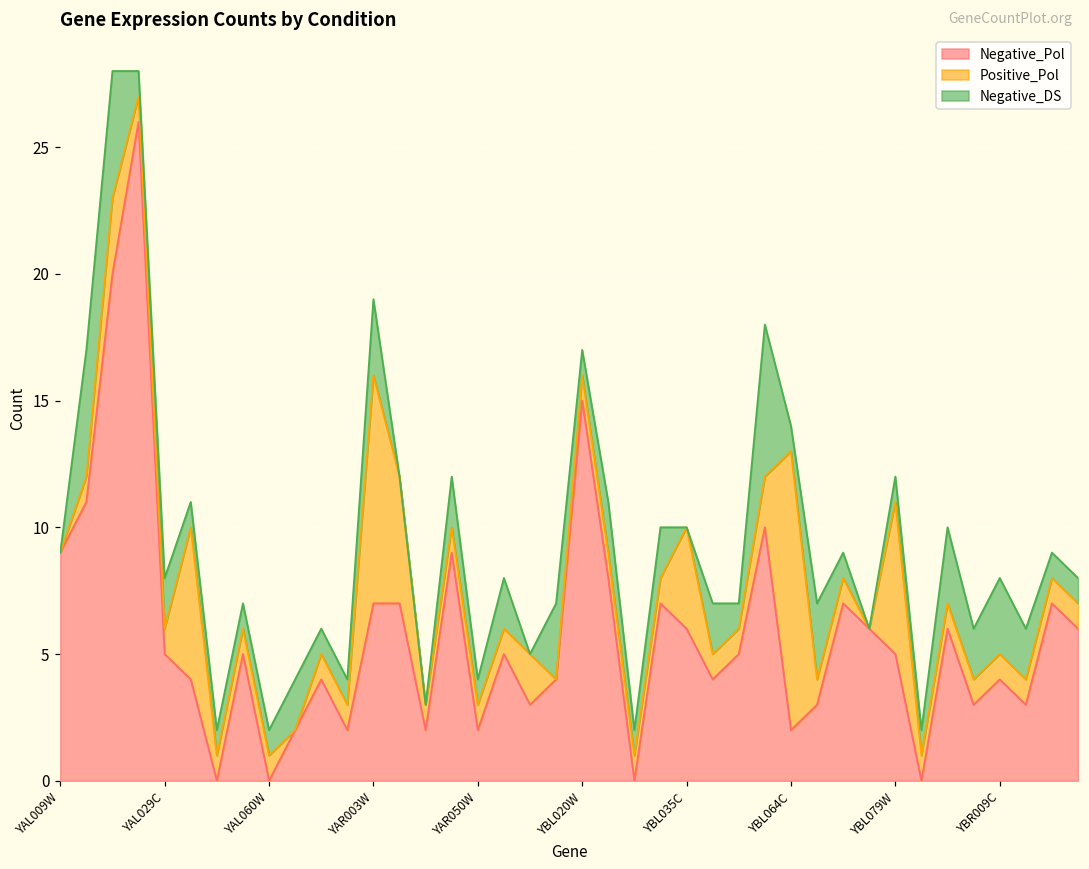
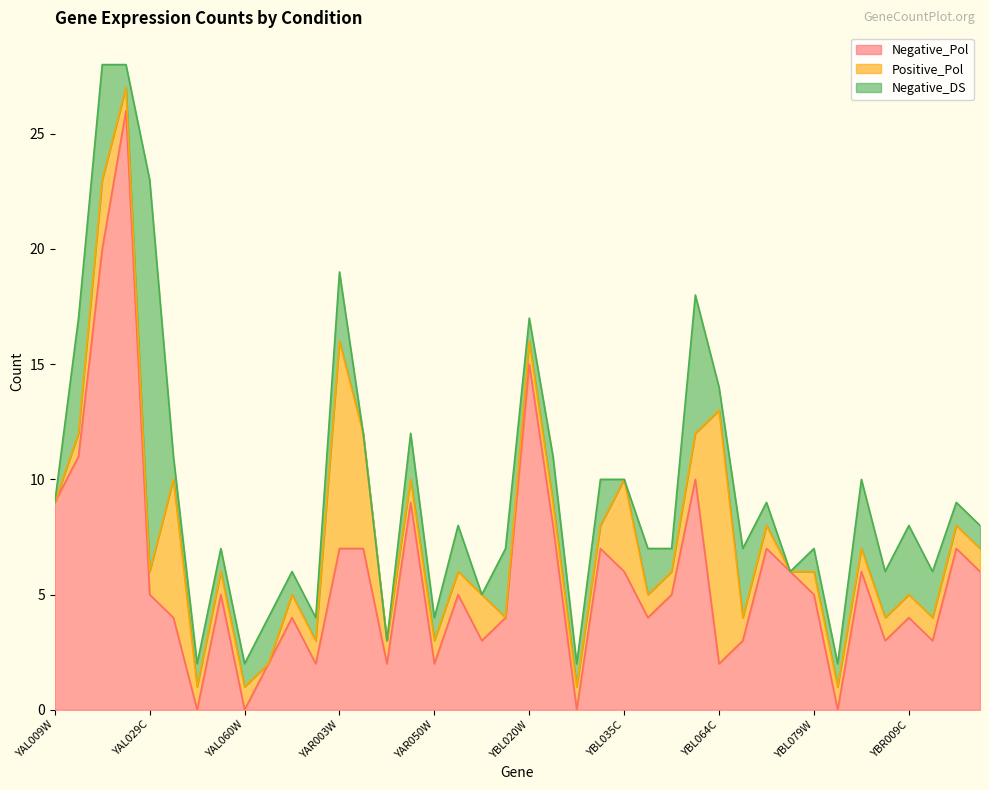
Negative_DS, YAL029C: 2 -> 17
Positive_Pol, YBL079W: 6 -> 1
